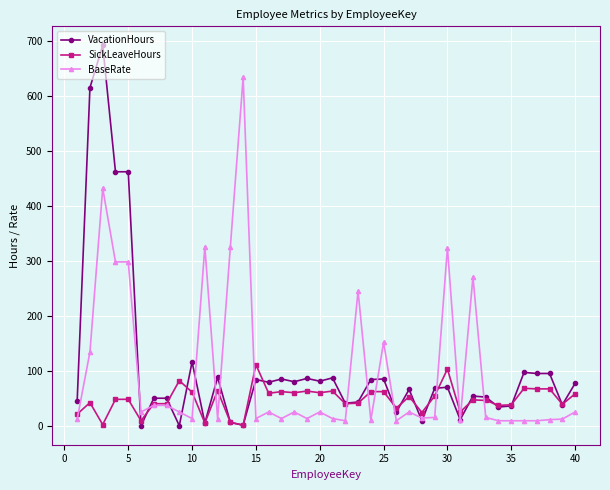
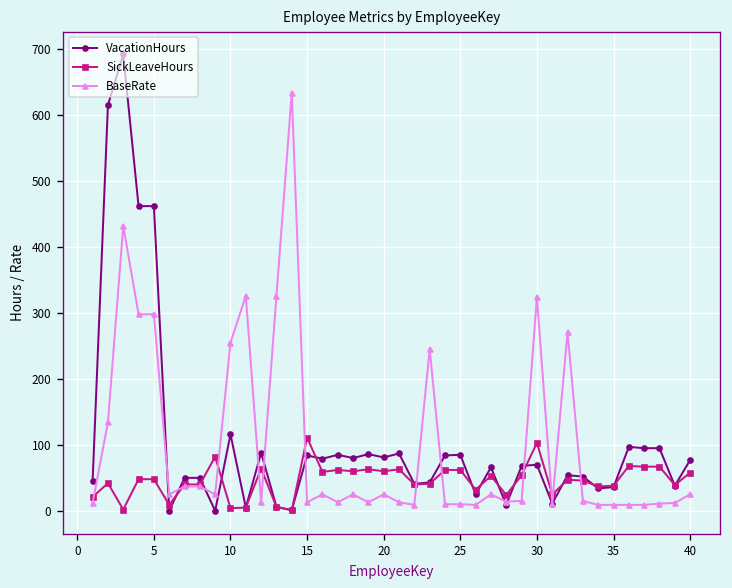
SickLeaveHours, 10: 60 -> 0
BaseRate, 10: 10 -> 260
BaseRate, 25: 150 -> 10
